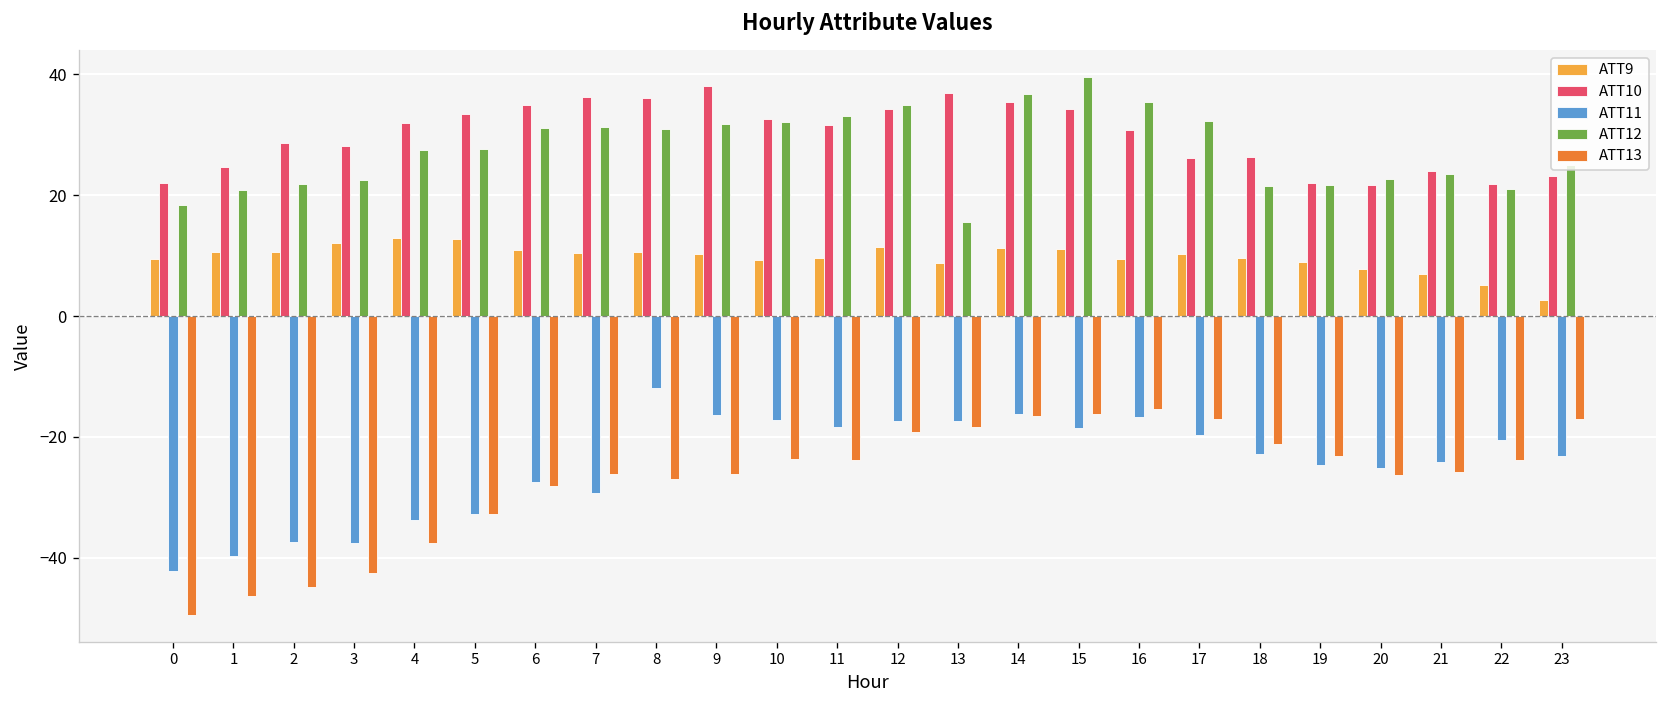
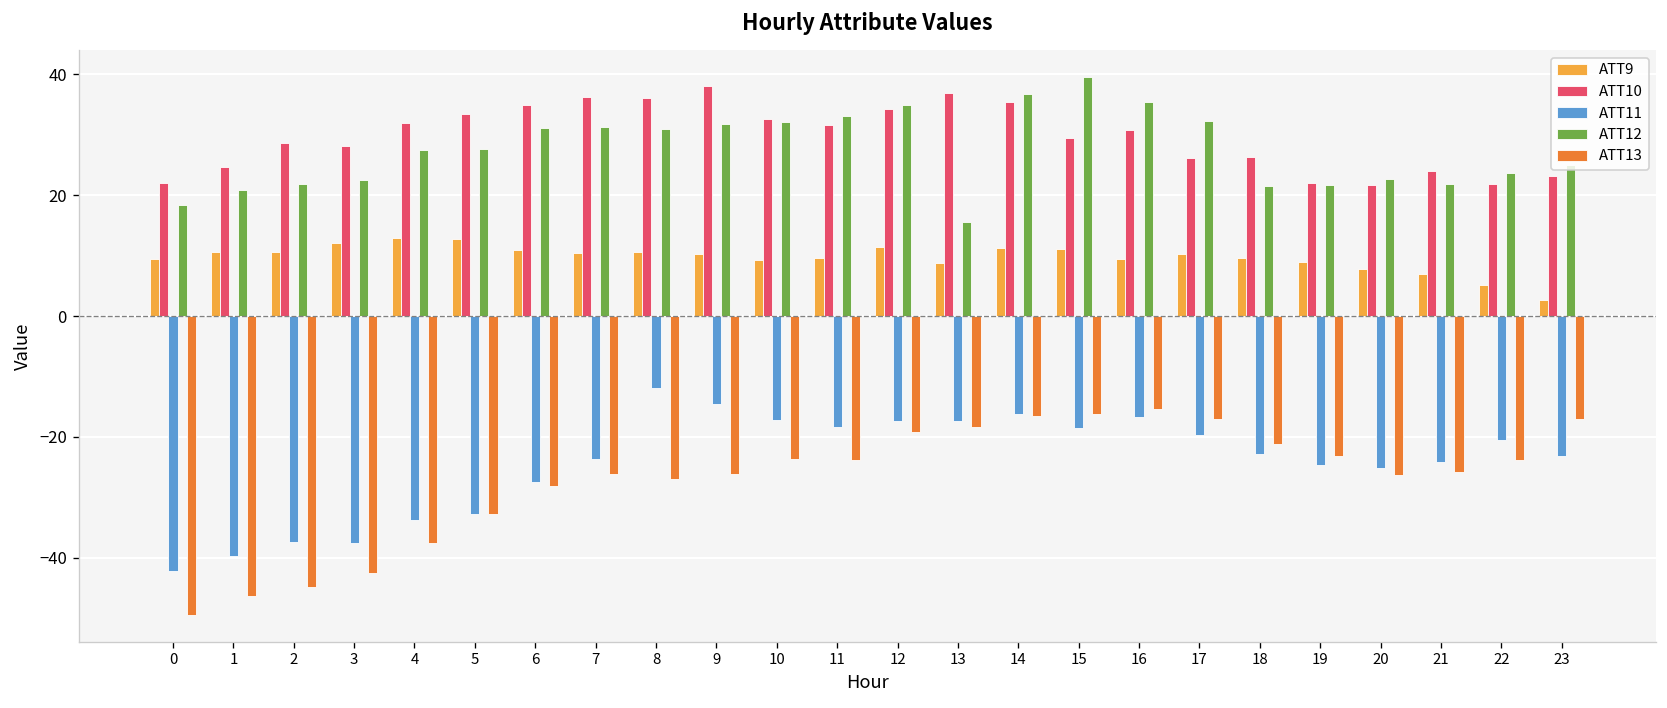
ATT11, 7: -29 -> -24
ATT11, 9: -16 -> -15
ATT10, 15: 34 -> 29
ATT12, 21: 24 -> 22
ATT12, 22: 21 -> 24
